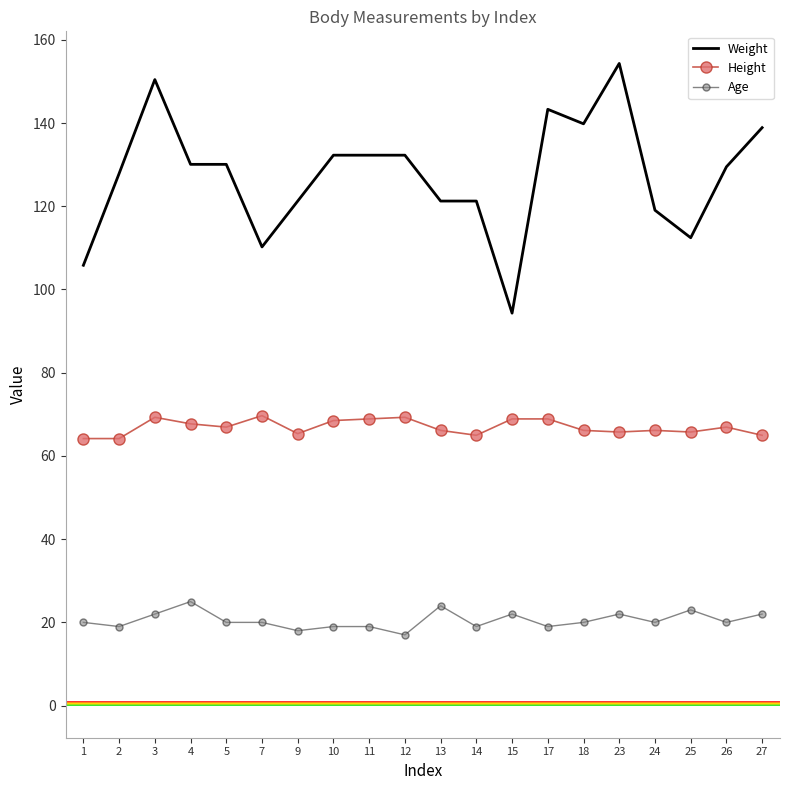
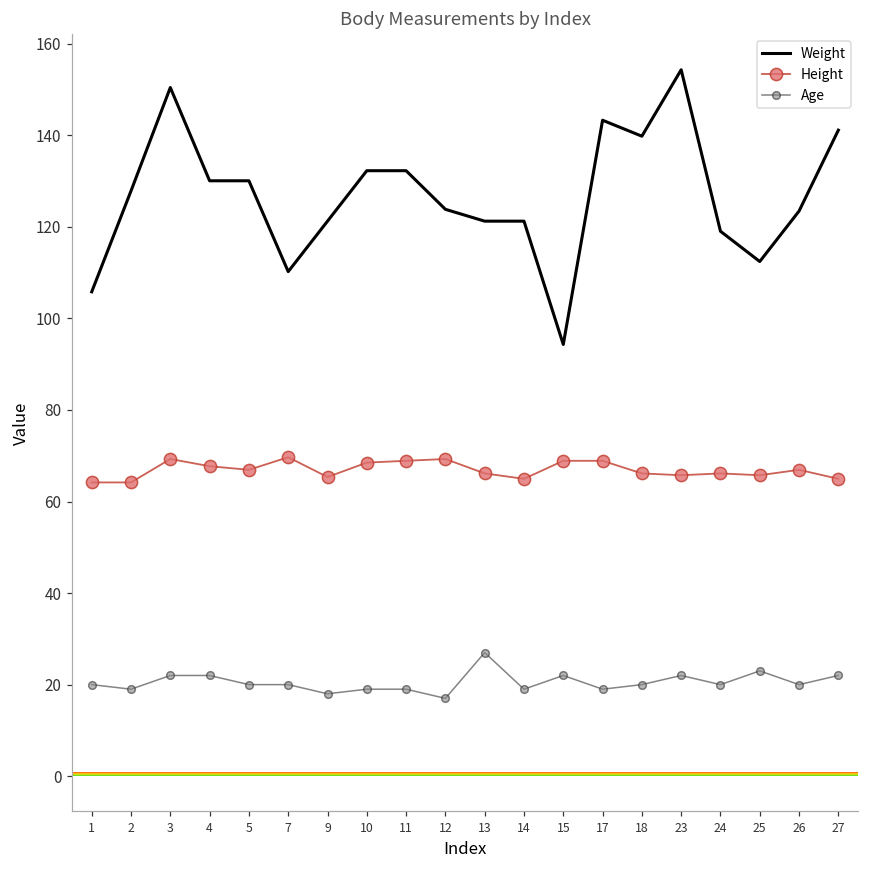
Age, 4: 25 -> 22
Weight, 12: 132 -> 124
Age, 13: 24 -> 27
Weight, 26: 129 -> 123
Weight, 27: 139 -> 141
